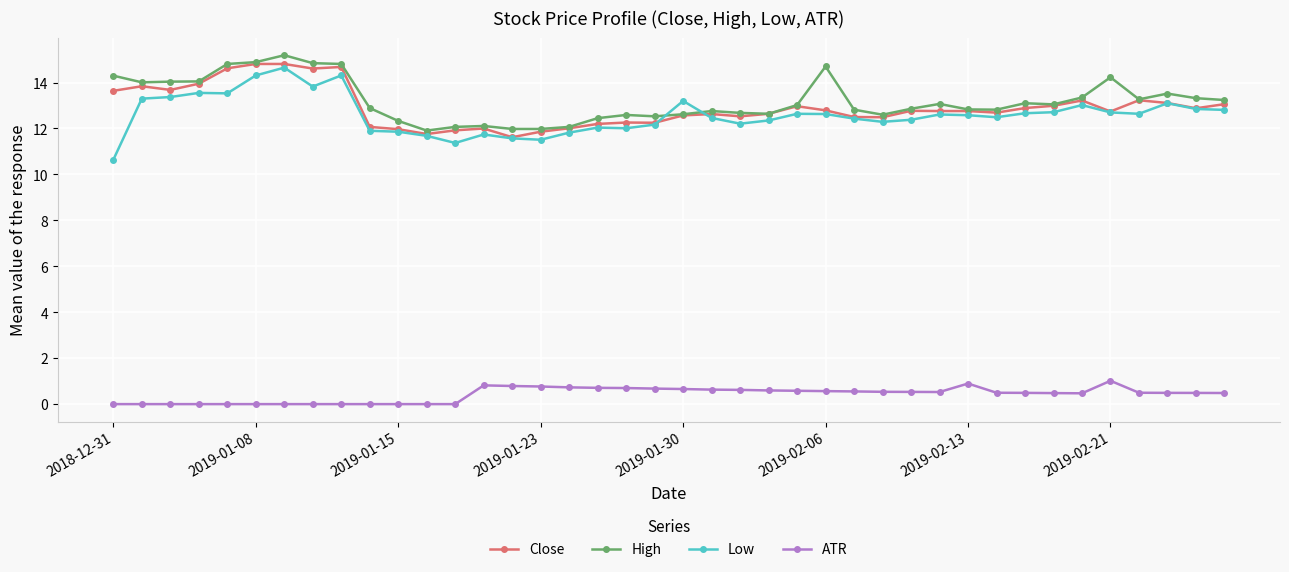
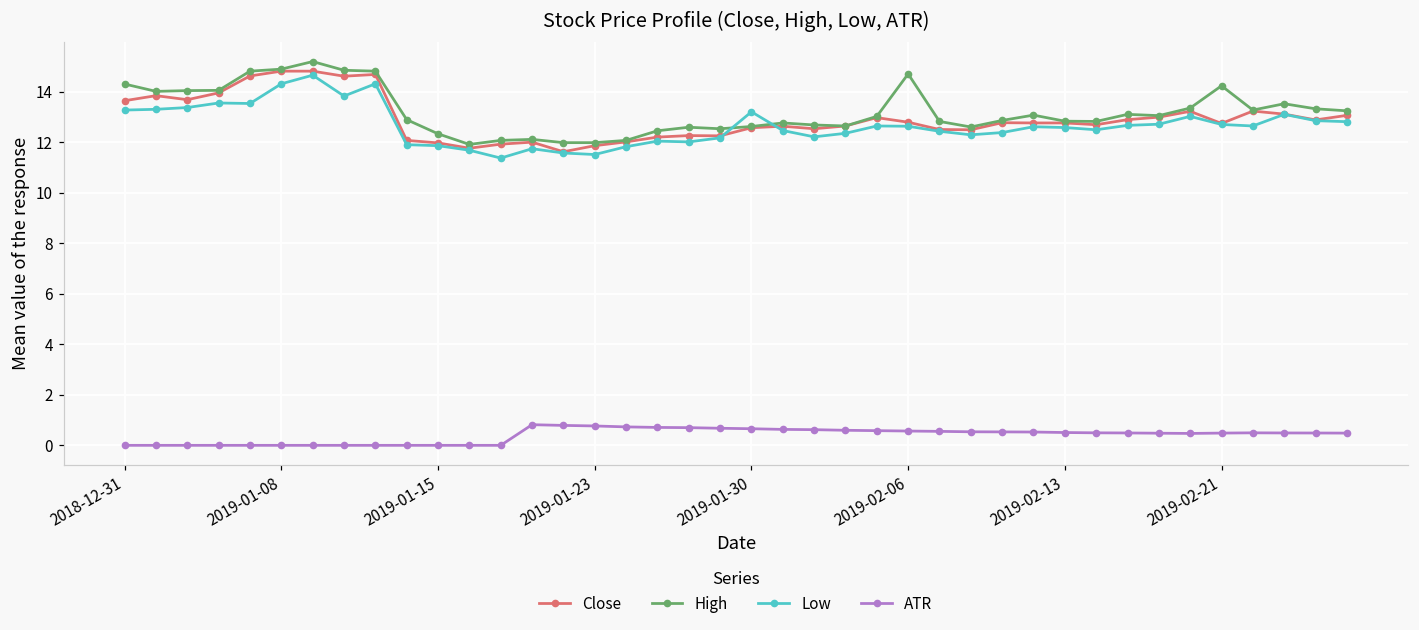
Low, 2018-12-31: 10.6 -> 13.3
ATR, 2019-02-13: 0.9 -> 0.5
ATR, 2019-02-21: 1.0 -> 0.5
